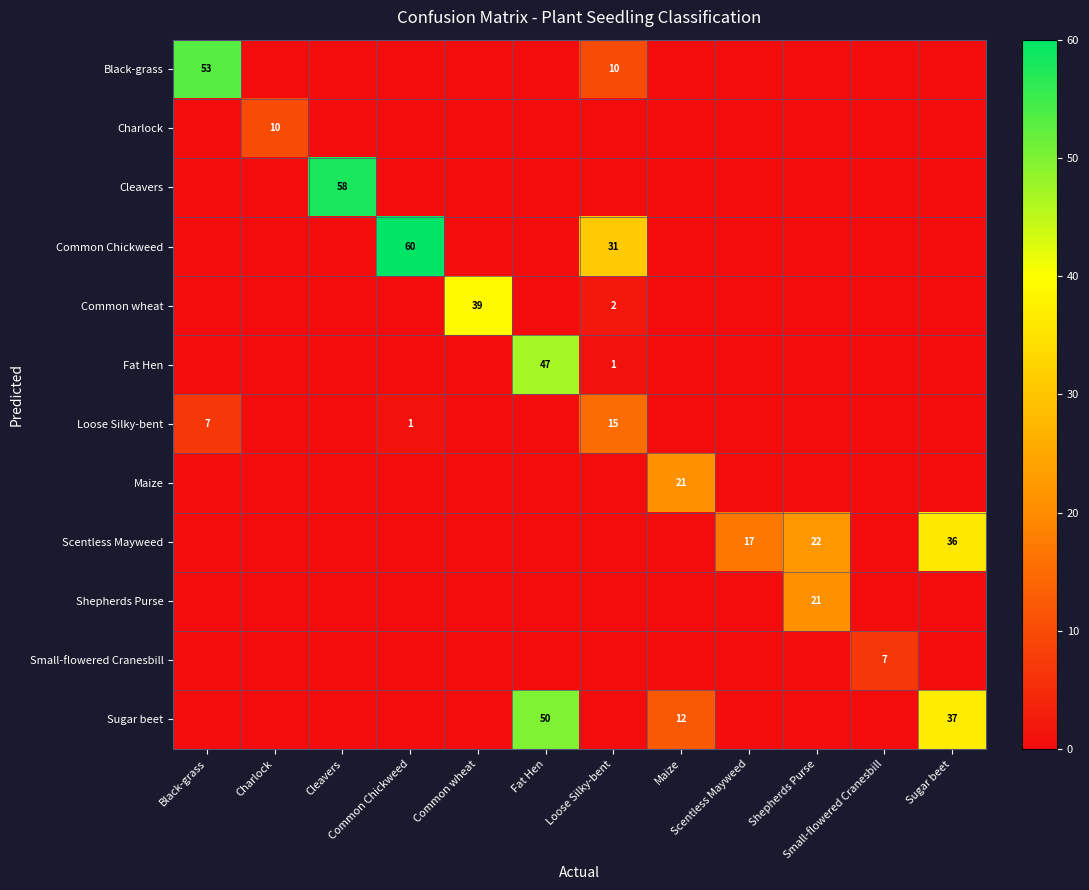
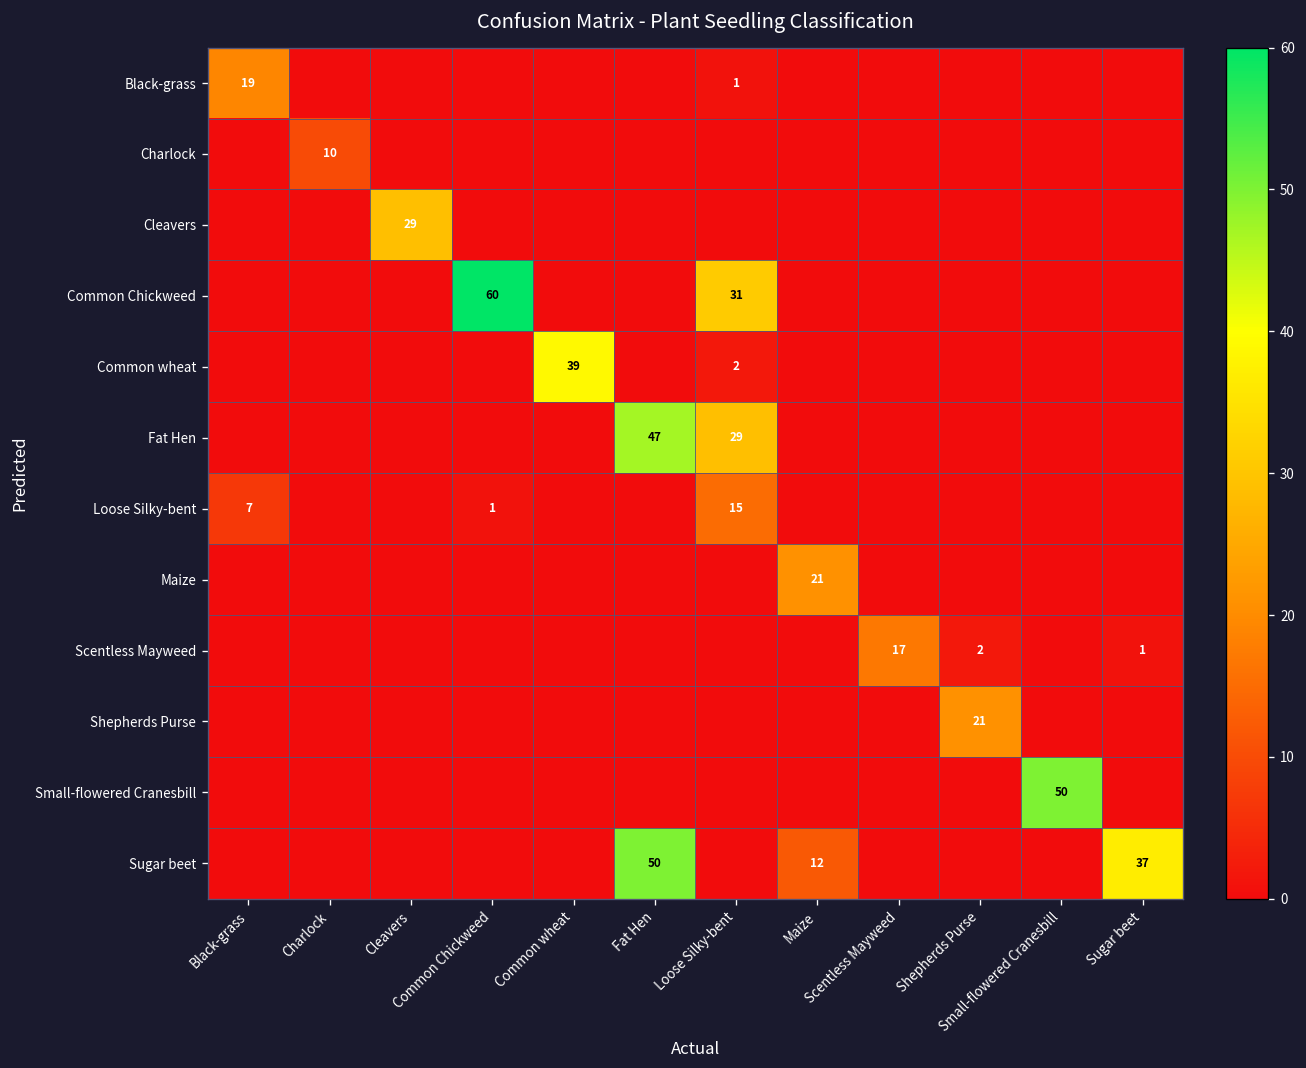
Black-grass, Black-grass: 53 -> 19
Black-grass, Loose Silky-bent: 10 -> 1
Cleavers, Cleavers: 58 -> 29
Fat Hen, Loose Silky-bent: 1 -> 29
Scentless Mayweed, Shepherds Purse: 22 -> 2
Scentless Mayweed, Sugar beet: 36 -> 1
Small-flowered Cranesbill, Small-flowered Cranesbill: 7 -> 50
